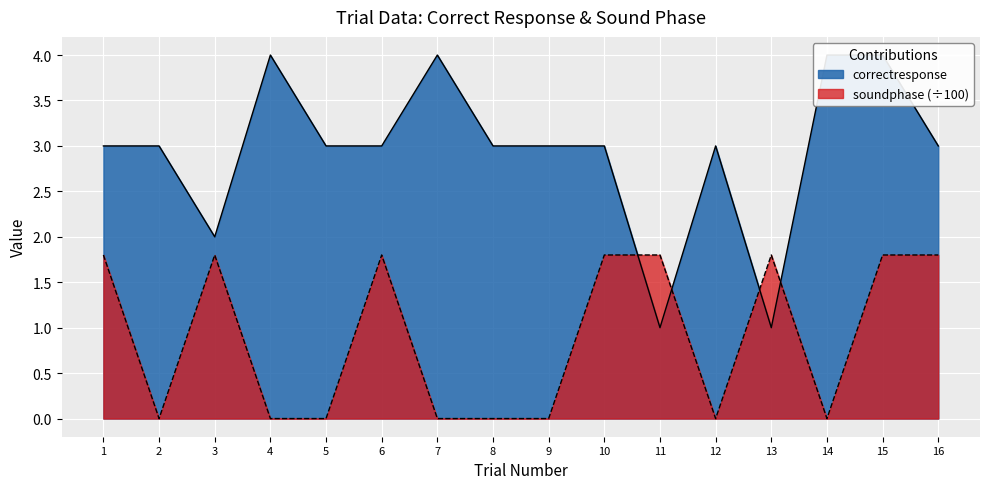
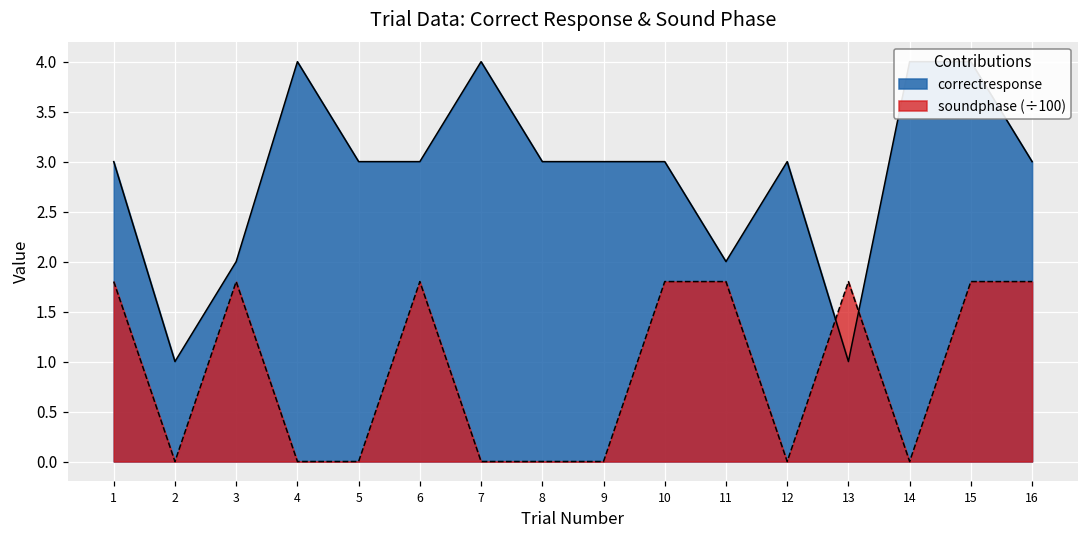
correctresponse, 2: 3 -> 1
correctresponse, 11: 1 -> 2
